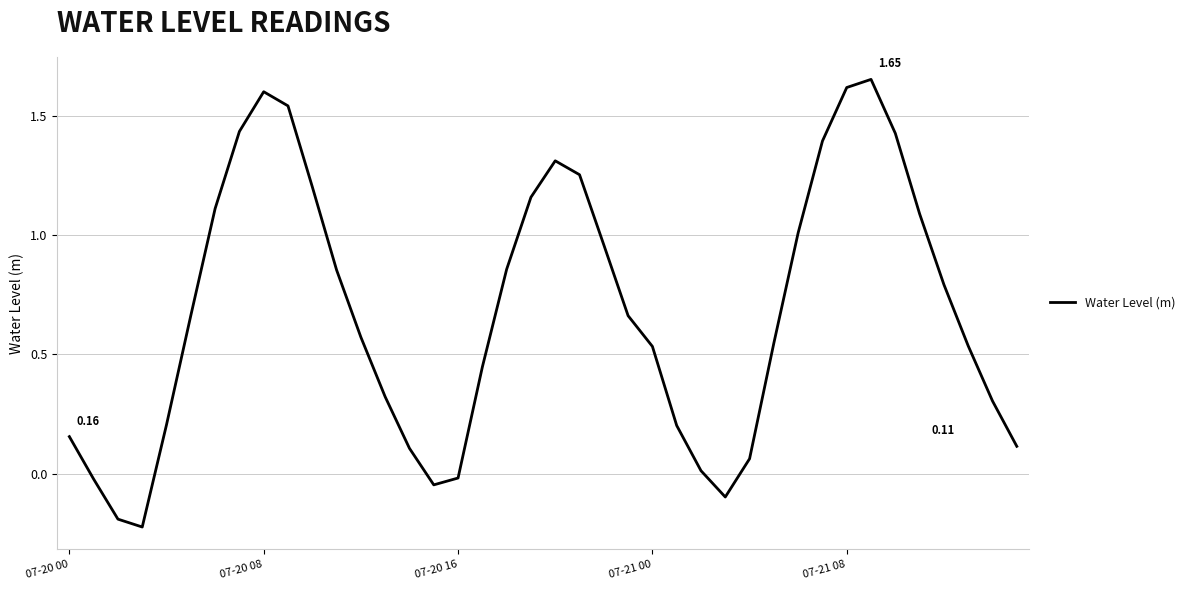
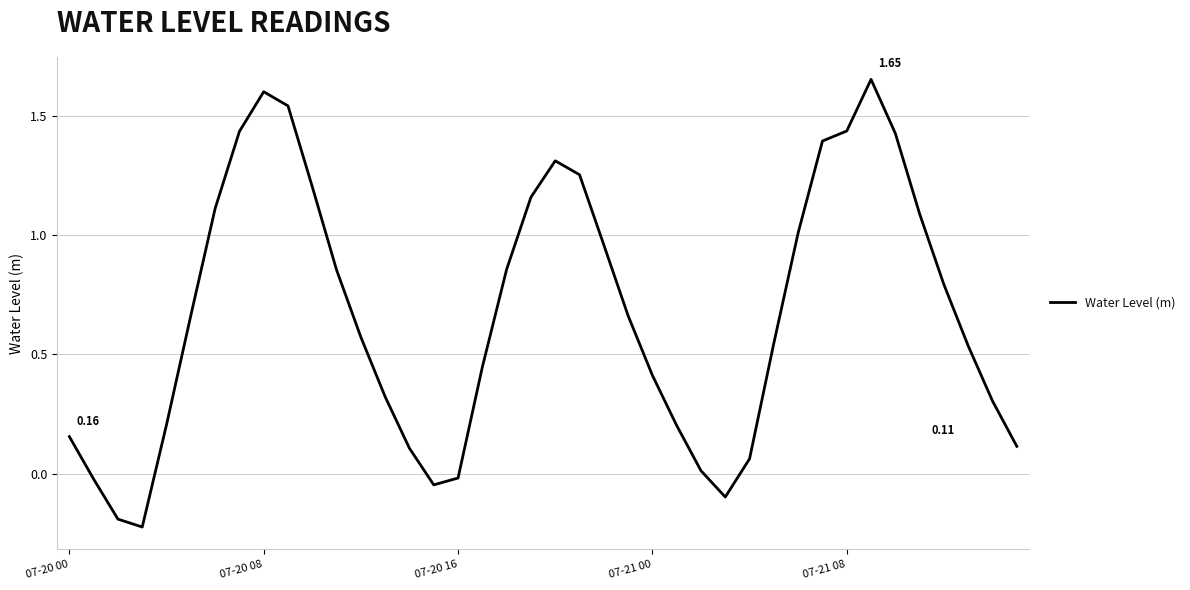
07-21 00: 0.53 -> 0.41
07-21 08: 1.62 -> 1.44
